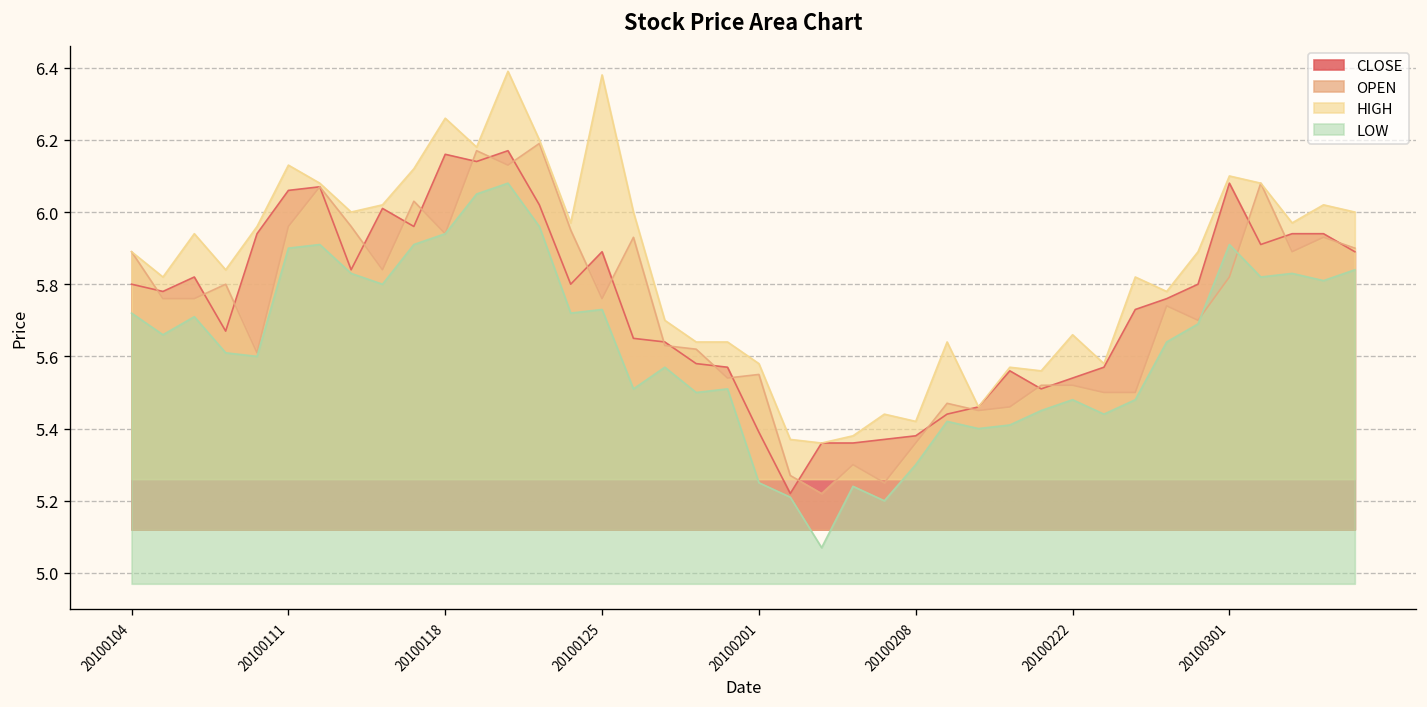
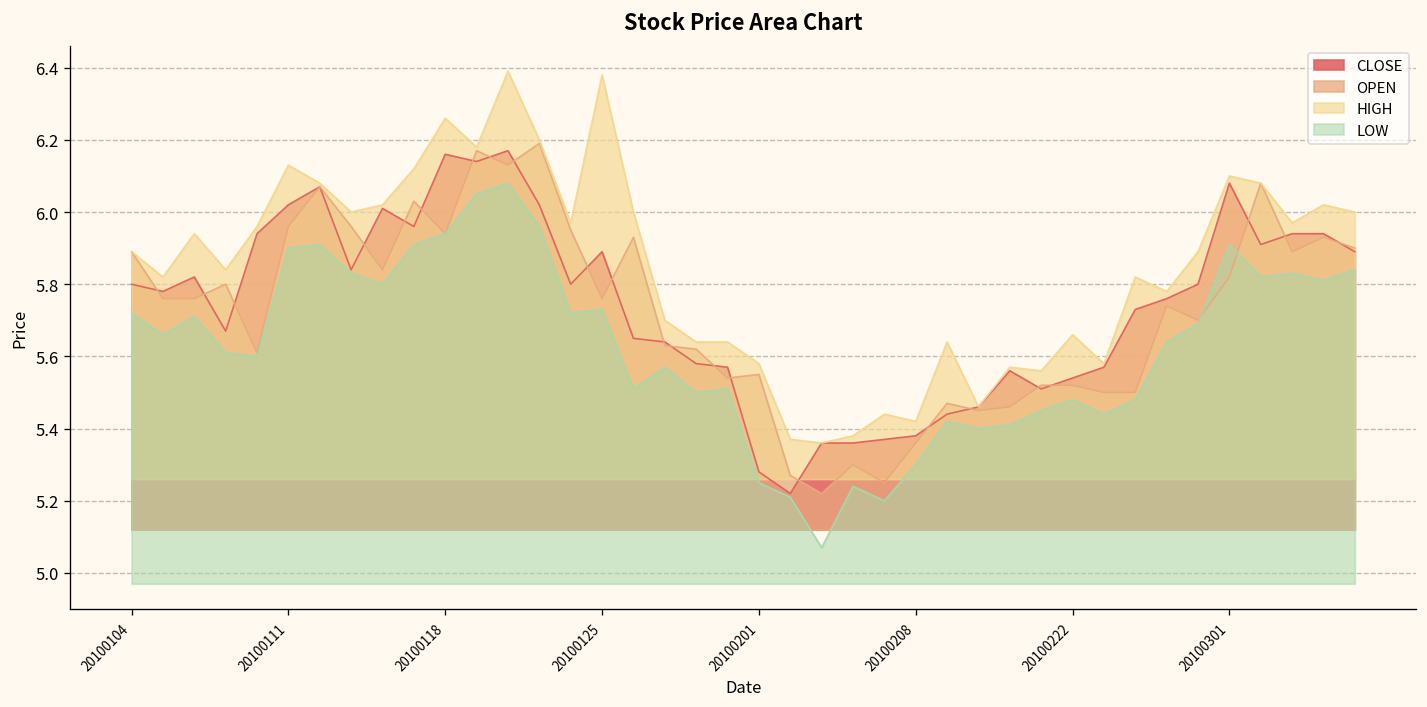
CLOSE, 20100111: 6.06 -> 6.02
CLOSE, 20100201: 5.39 -> 5.28
